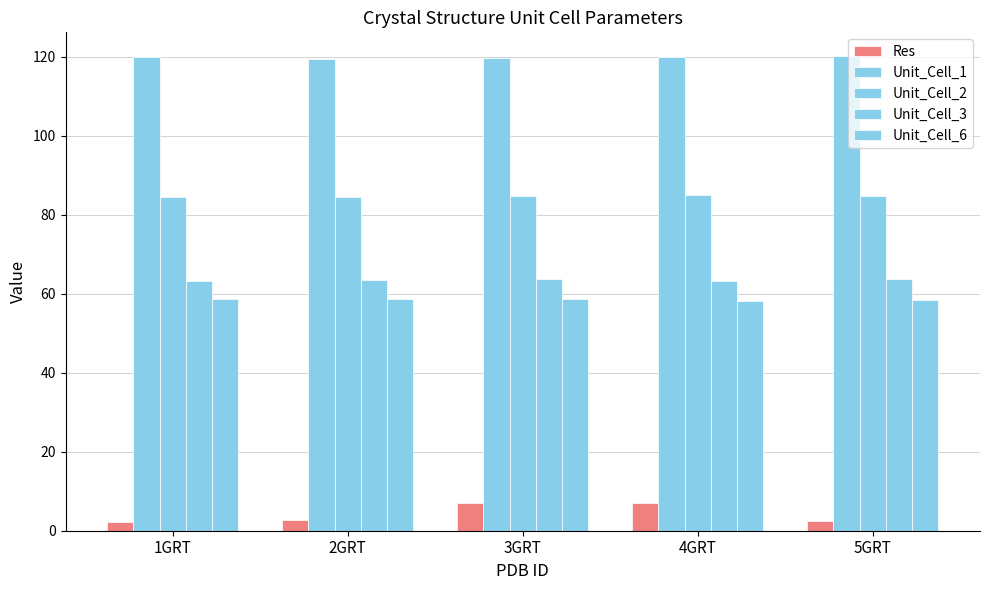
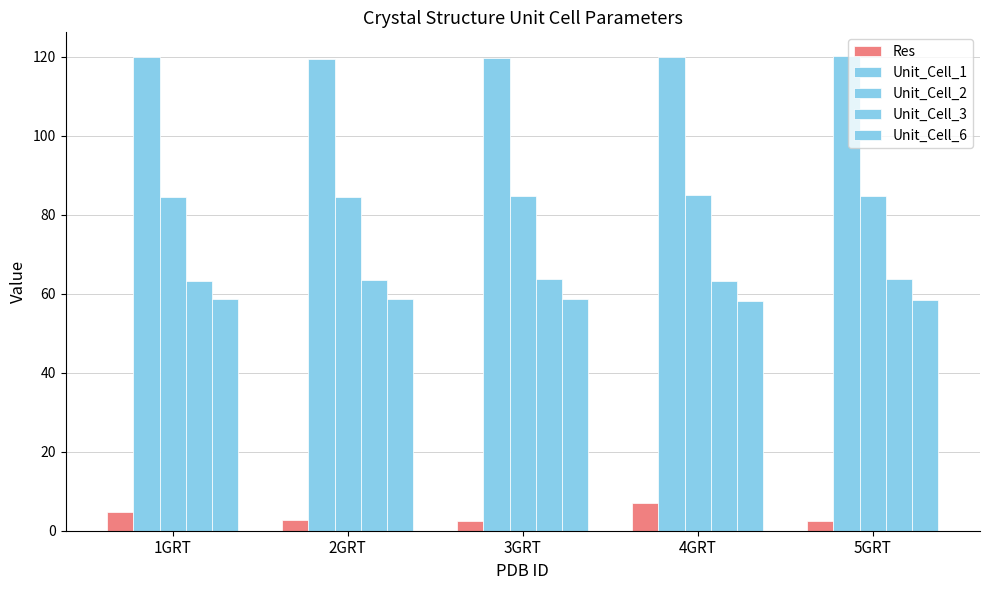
Res, 1GRT: 2 -> 5
Res, 3GRT: 7 -> 3
